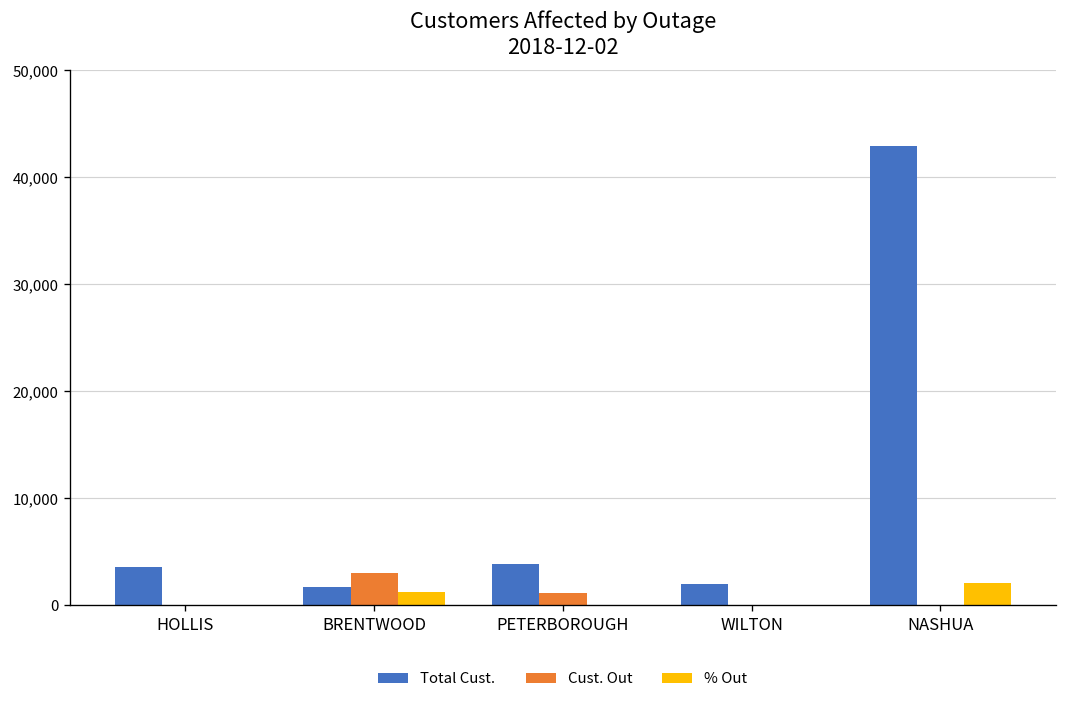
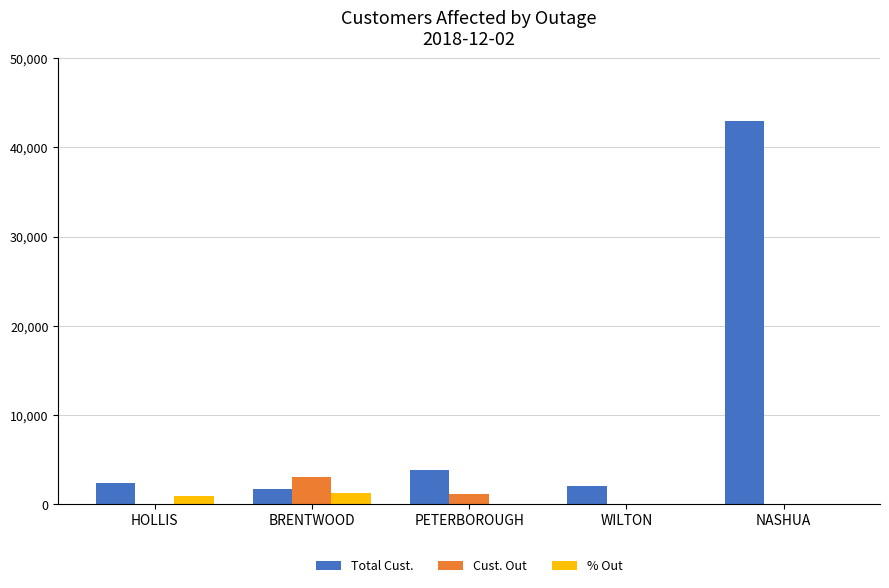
Total Cust., HOLLIS: 4,000 -> 2,000
% Out, HOLLIS: 0 -> 1,000
% Out, NASHUA: 2,000 -> 0
